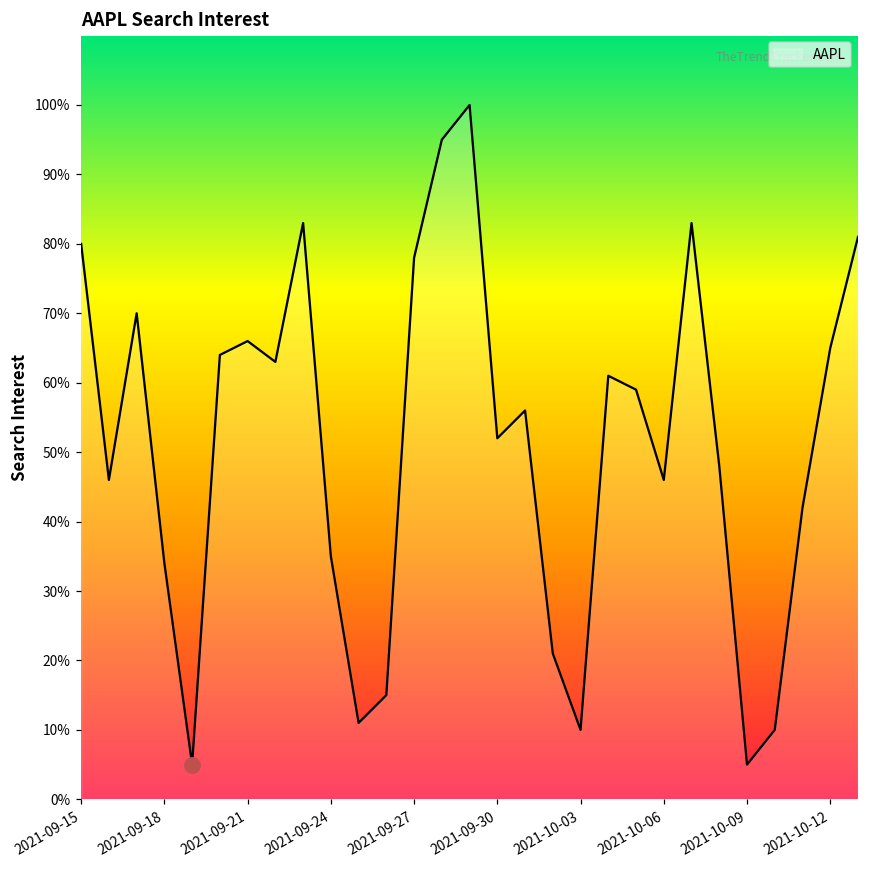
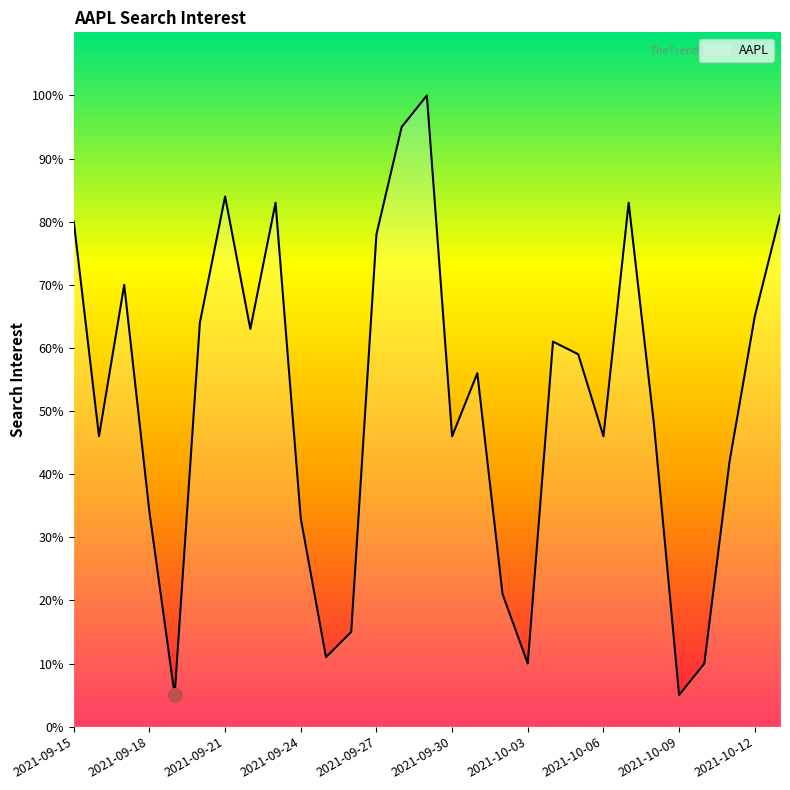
AAPL, 2021-09-21: 66% -> 84%
AAPL, 2021-09-24: 35% -> 33%
AAPL, 2021-09-30: 52% -> 46%
